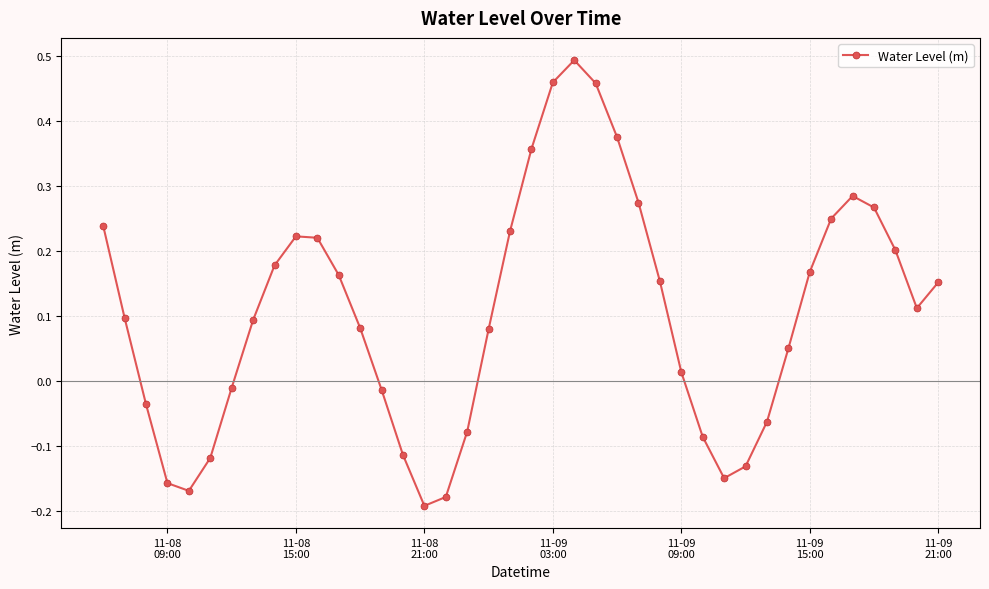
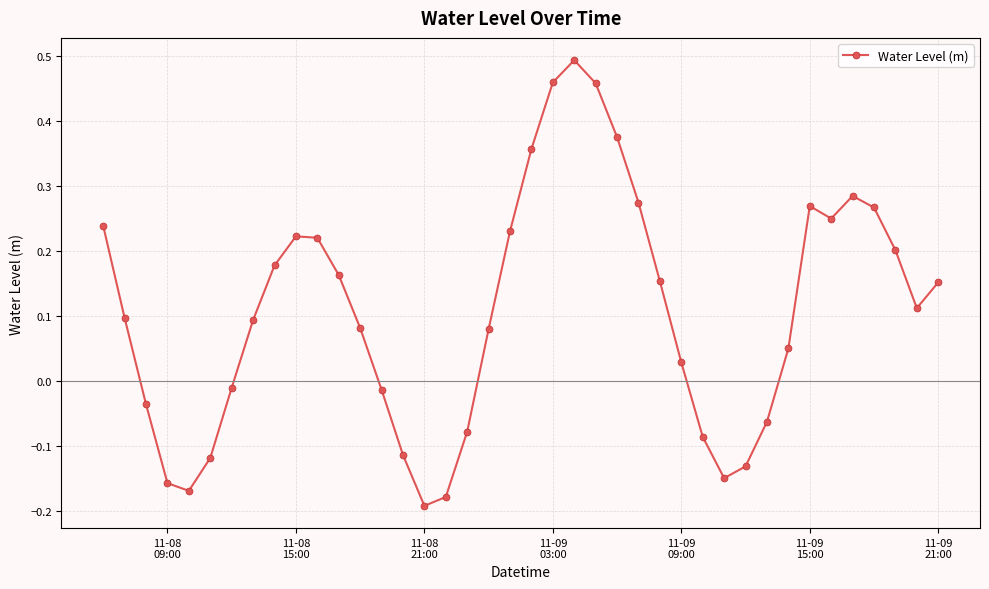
11-09 09:00: 0.01 -> 0.03
11-09 15:00: 0.17 -> 0.27
